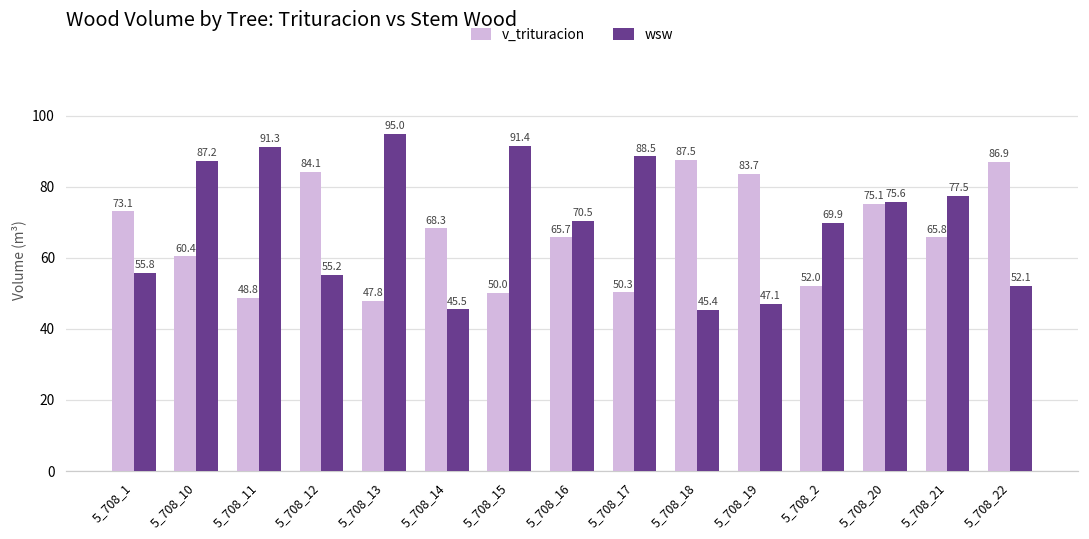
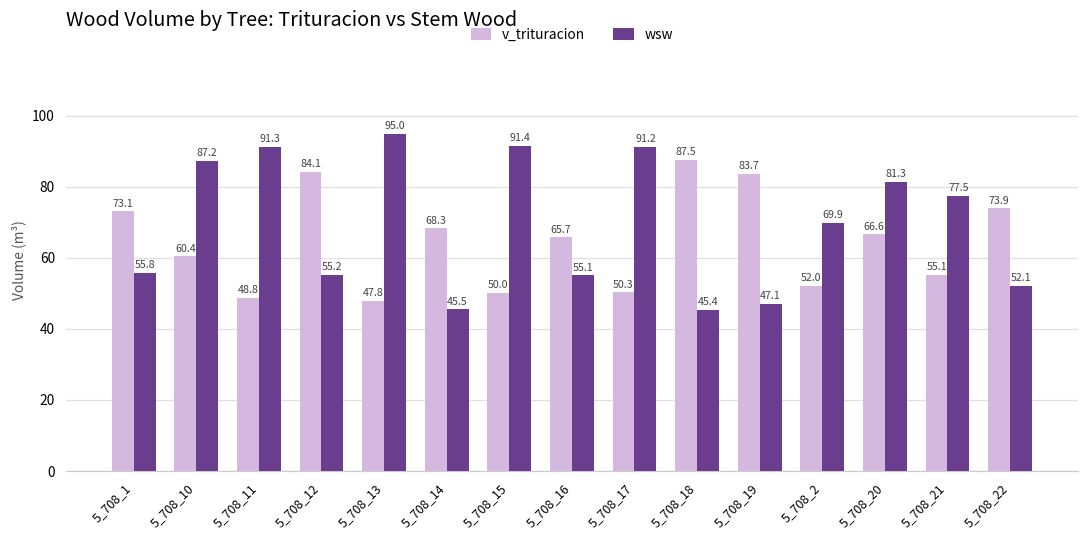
wsw, 5_708_16: 70.5 -> 55.1
wsw, 5_708_17: 88.5 -> 91.2
v_trituracion, 5_708_20: 75.1 -> 66.6
wsw, 5_708_20: 75.6 -> 81.3
v_trituracion, 5_708_21: 65.8 -> 55.1
v_trituracion, 5_708_22: 86.9 -> 73.9
